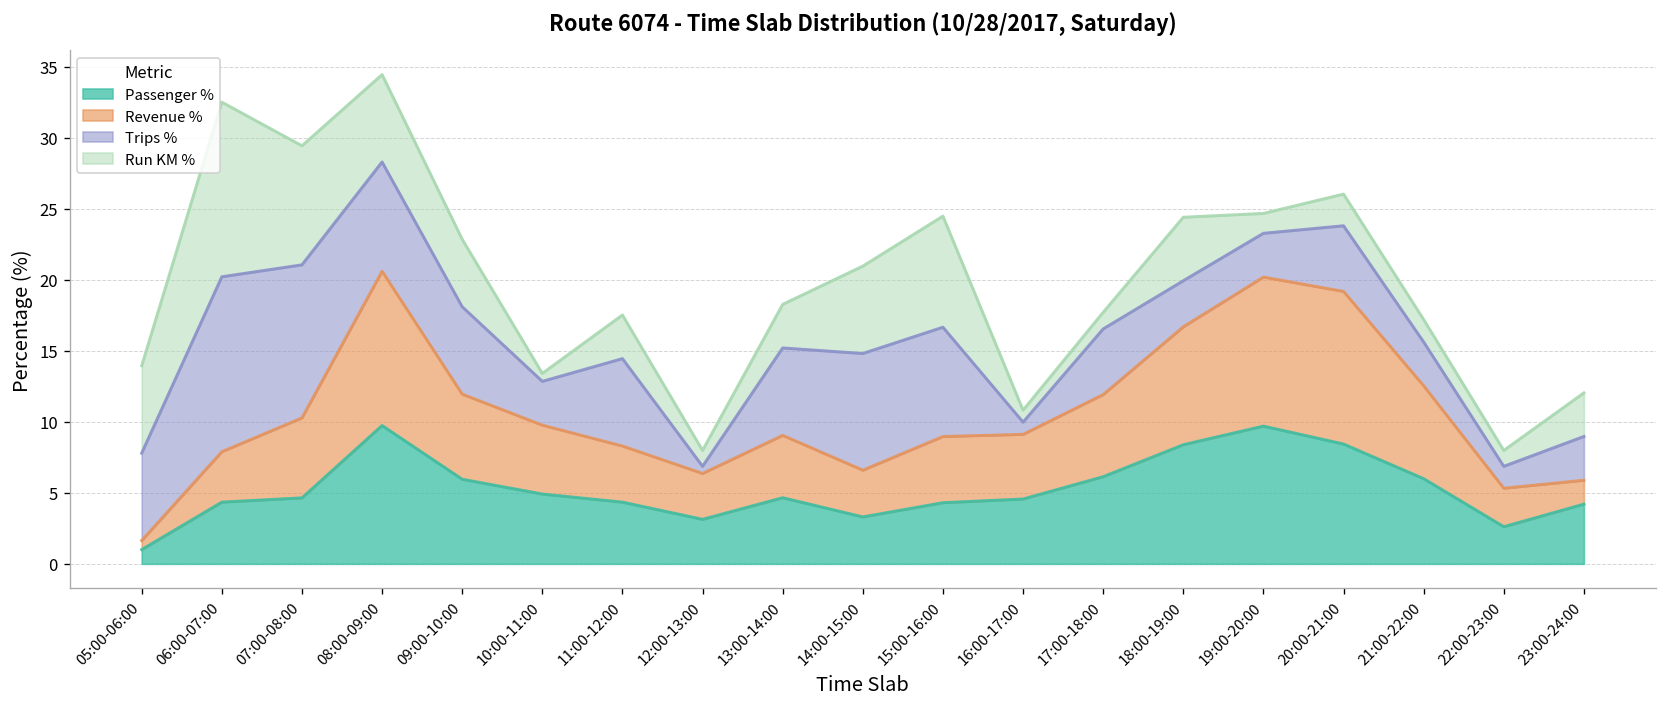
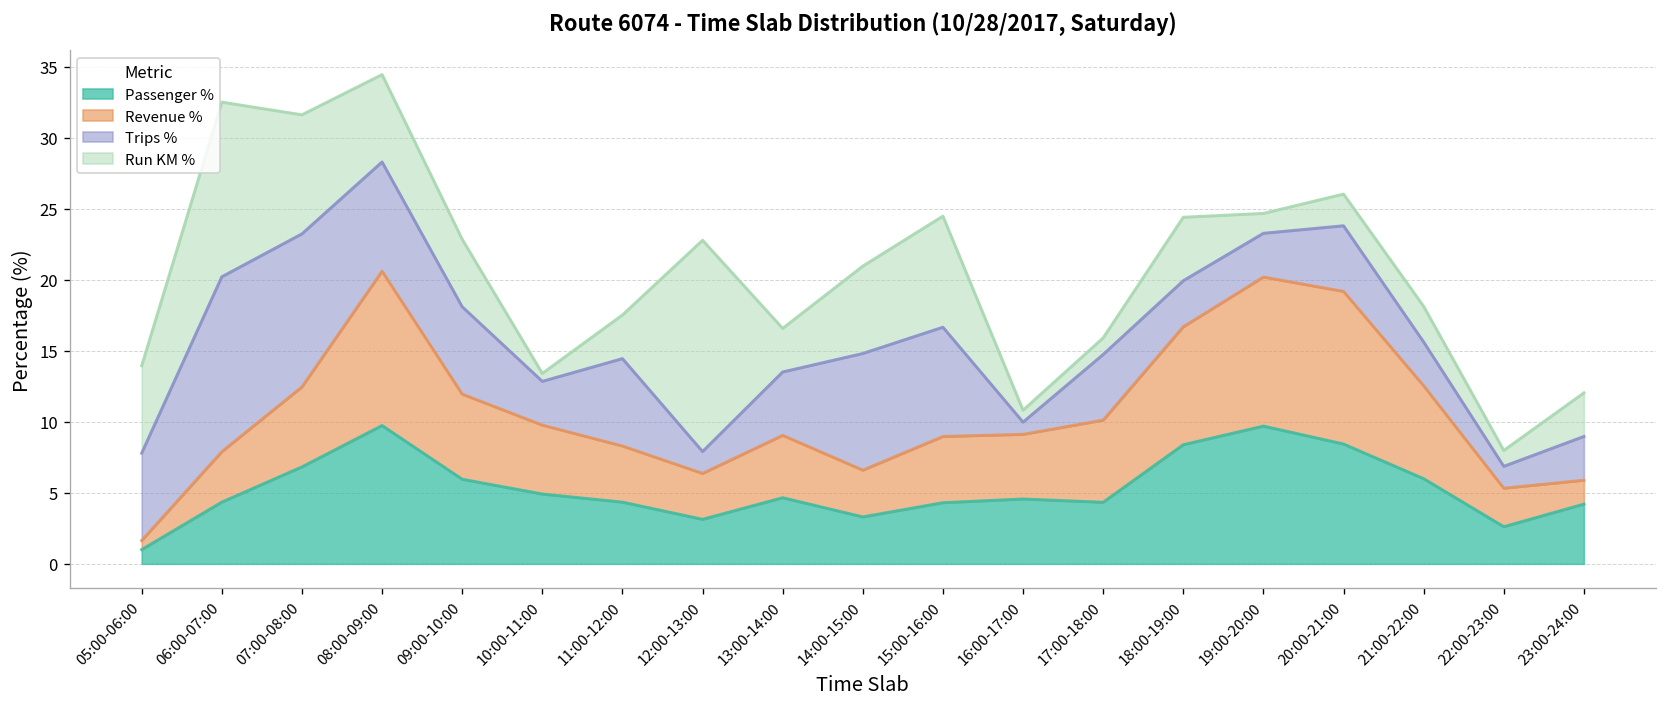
Passenger %, 07:00-08:00: 4.6 -> 6.8
Trips %, 12:00-13:00: 0.5 -> 1.5
Run KM %, 12:00-13:00: 1.1 -> 14.9
Trips %, 13:00-14:00: 6.2 -> 4.5
Passenger %, 17:00-18:00: 6.1 -> 4.3
Run KM %, 21:00-22:00: 1.6 -> 2.5
